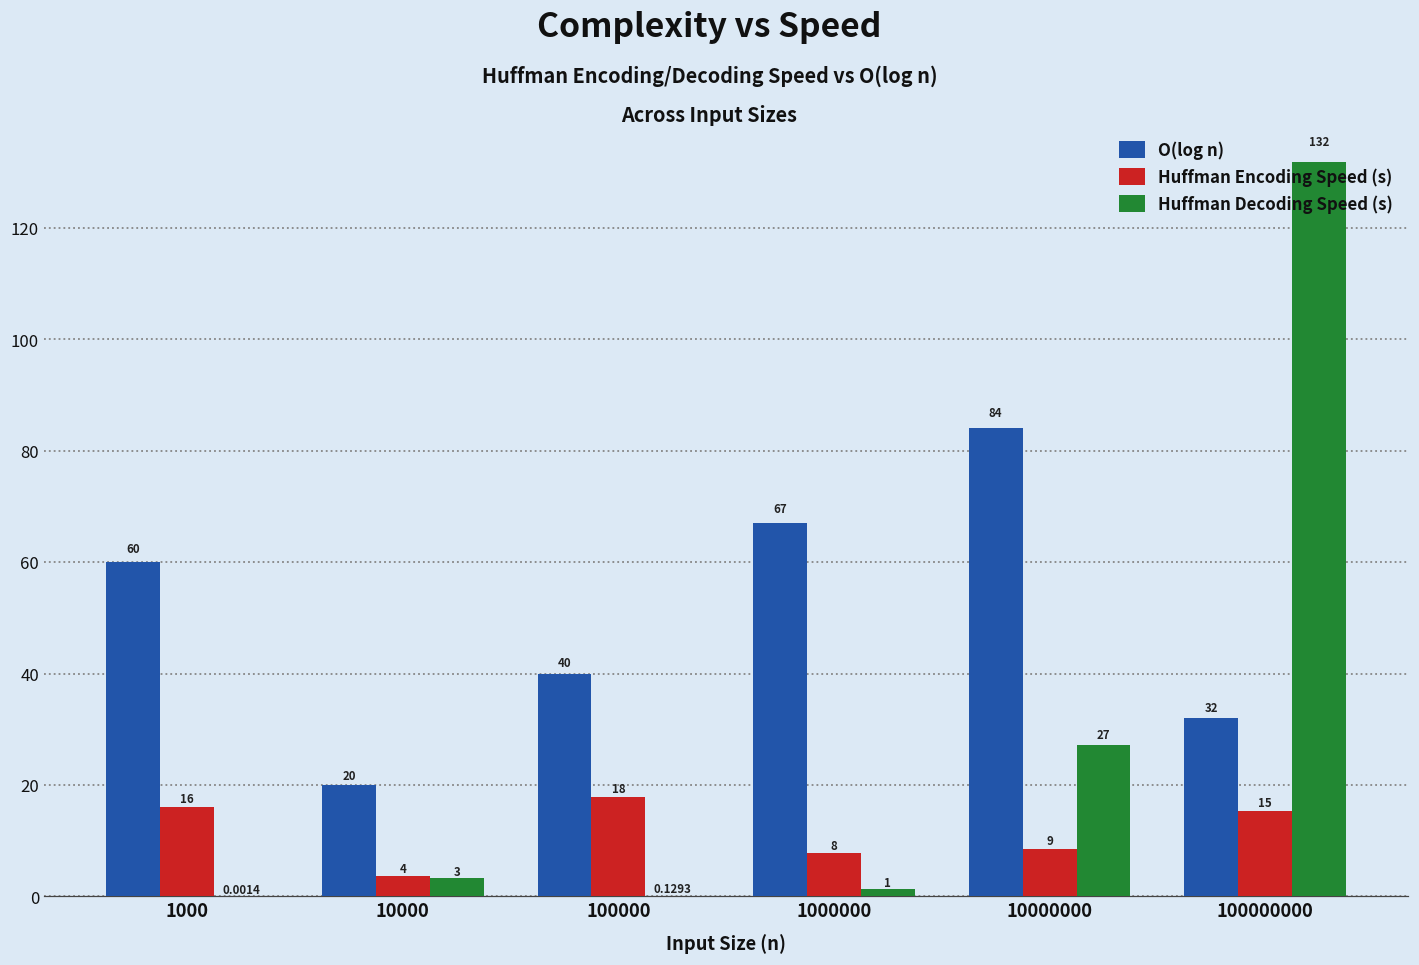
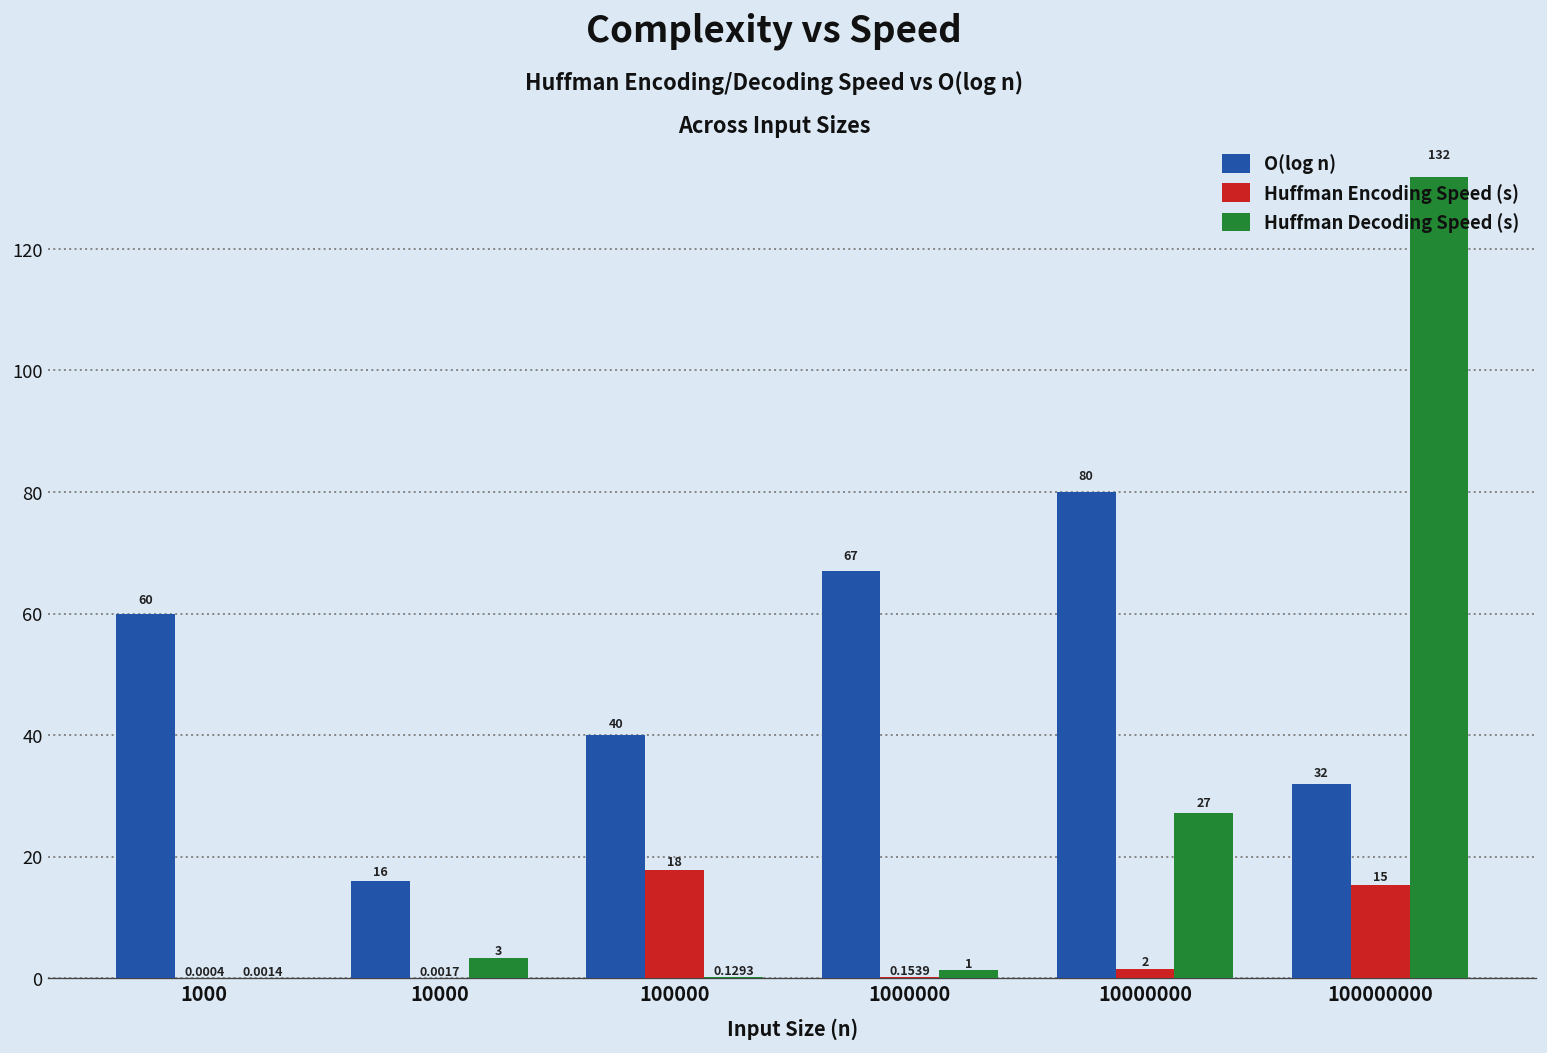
Huffman Encoding Speed (s), 1000: 16 -> 0.0004
O(log n), 10000: 20 -> 16
Huffman Encoding Speed (s), 10000: 4 -> 0.0017
Huffman Encoding Speed (s), 1000000: 8 -> 0.1539
O(log n), 10000000: 84 -> 80
Huffman Encoding Speed (s), 10000000: 9 -> 2
